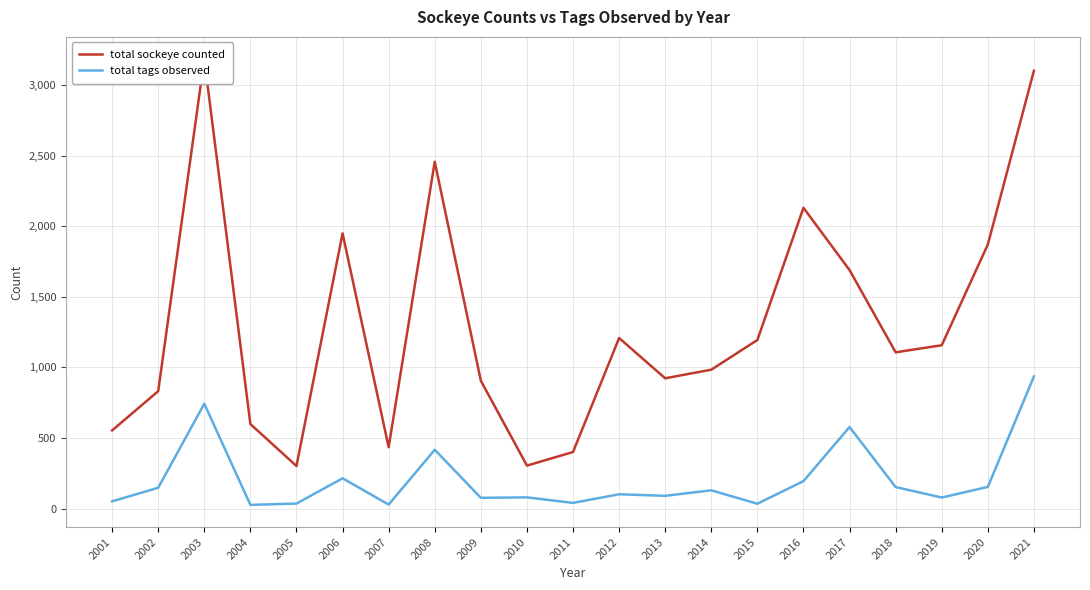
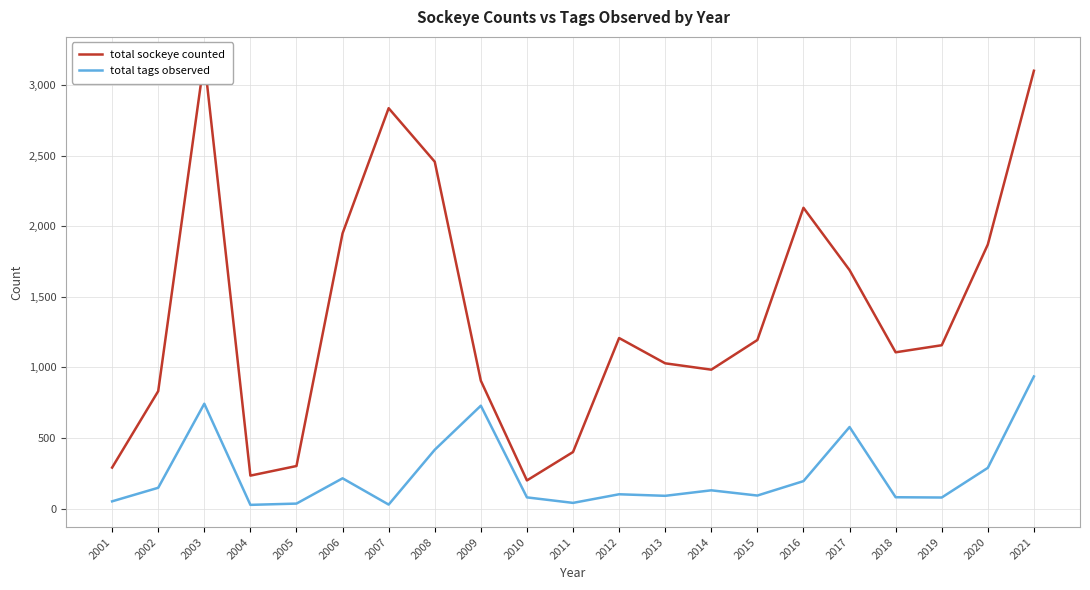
total sockeye counted, 2001: 550 -> 290
total sockeye counted, 2004: 600 -> 230
total sockeye counted, 2007: 440 -> 2,840
total tags observed, 2009: 80 -> 730
total sockeye counted, 2010: 310 -> 200
total sockeye counted, 2013: 920 -> 1,030
total tags observed, 2015: 40 -> 90
total tags observed, 2018: 150 -> 80
total tags observed, 2020: 150 -> 290
